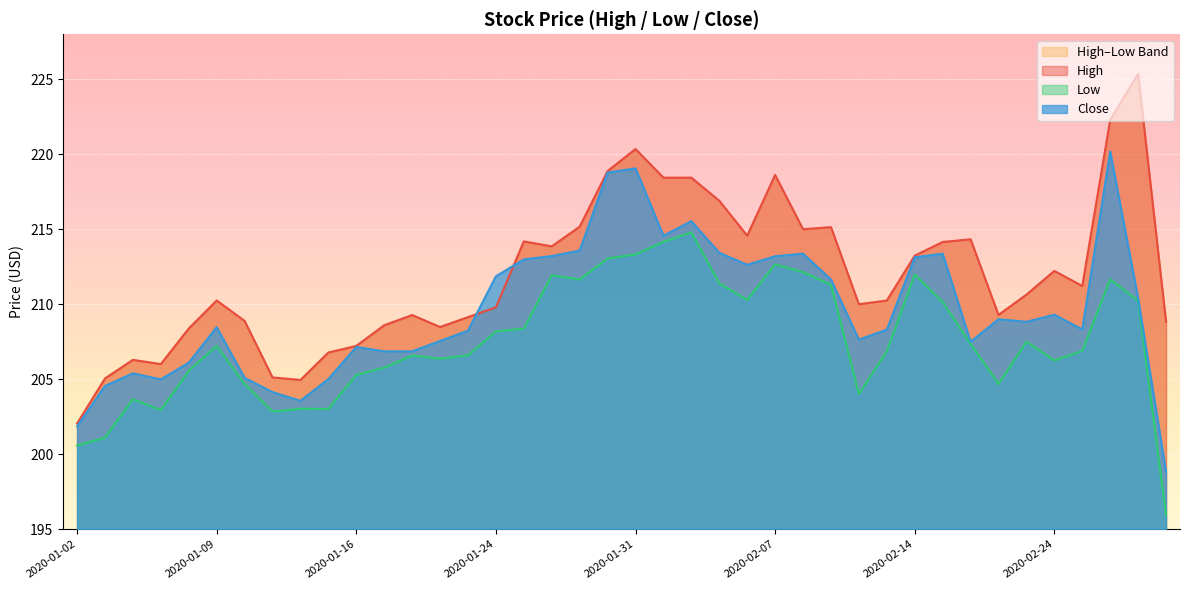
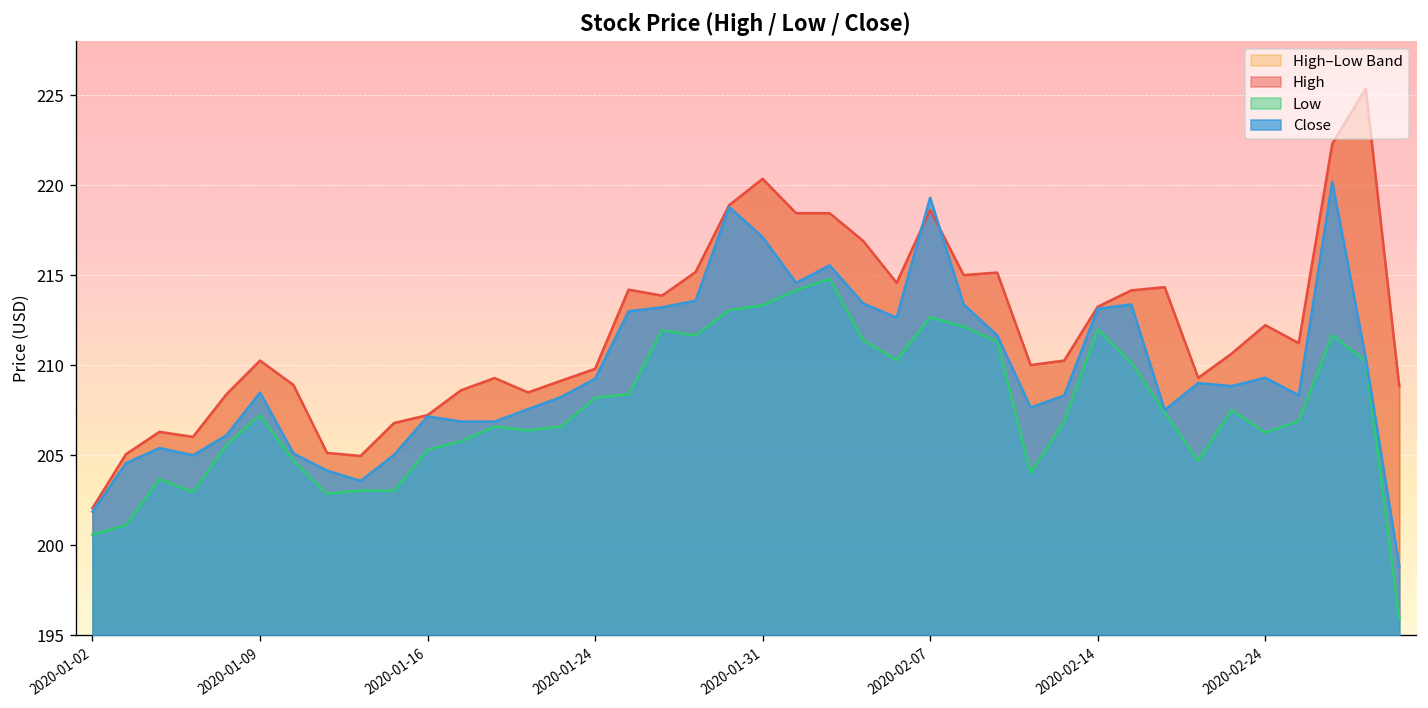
Close, 2020-01-24: 211.9 -> 209.2
Close, 2020-01-31: 219.1 -> 217.1
Close, 2020-02-07: 213.2 -> 219.3
